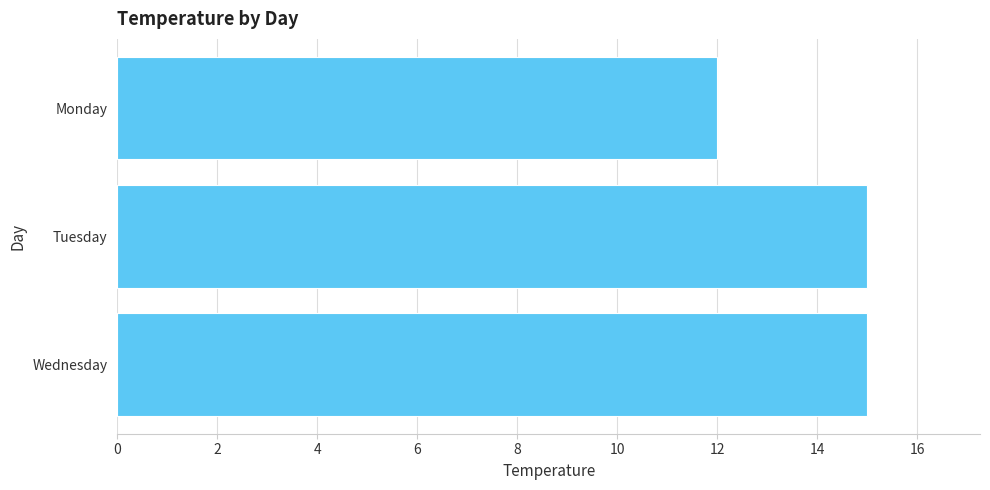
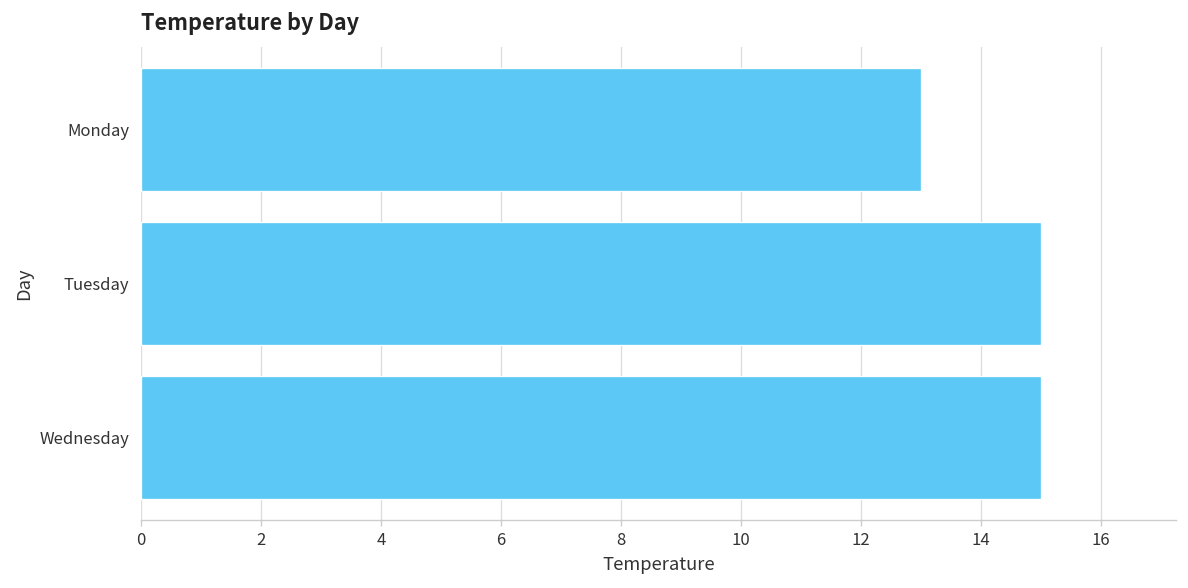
Monday: 12 -> 13
